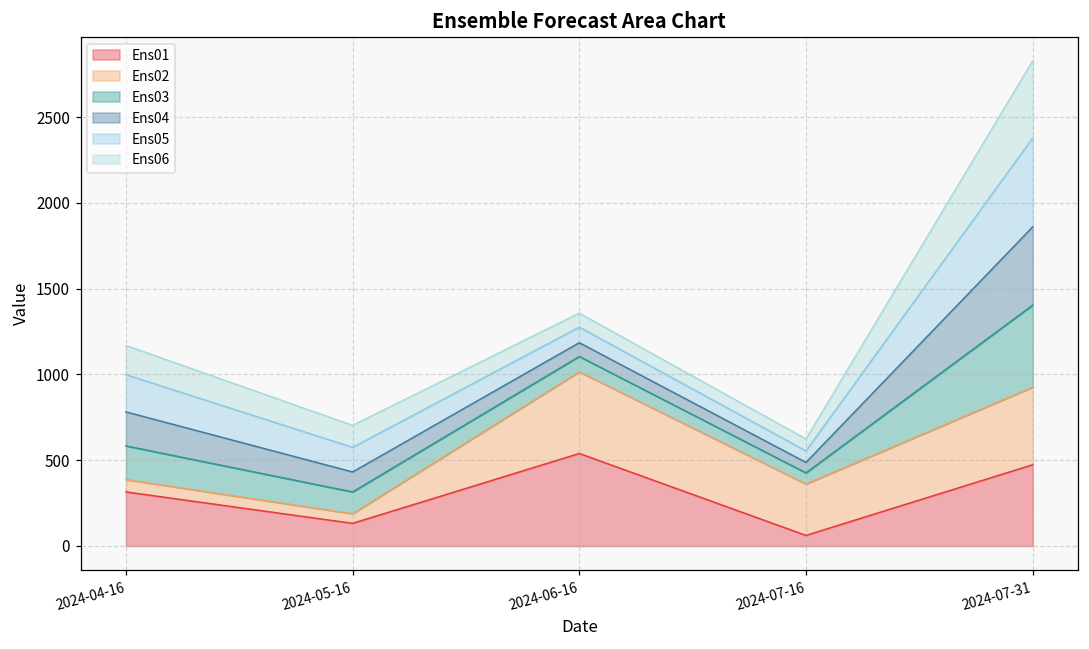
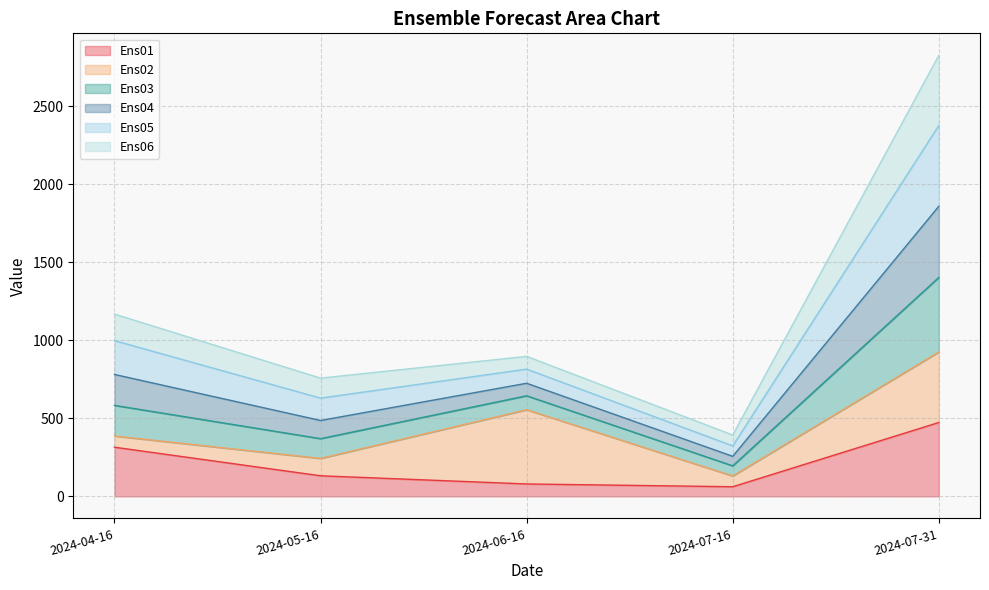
Ens02, 2024-05-16: 60 -> 110
Ens01, 2024-06-16: 540 -> 80
Ens02, 2024-07-16: 300 -> 70
